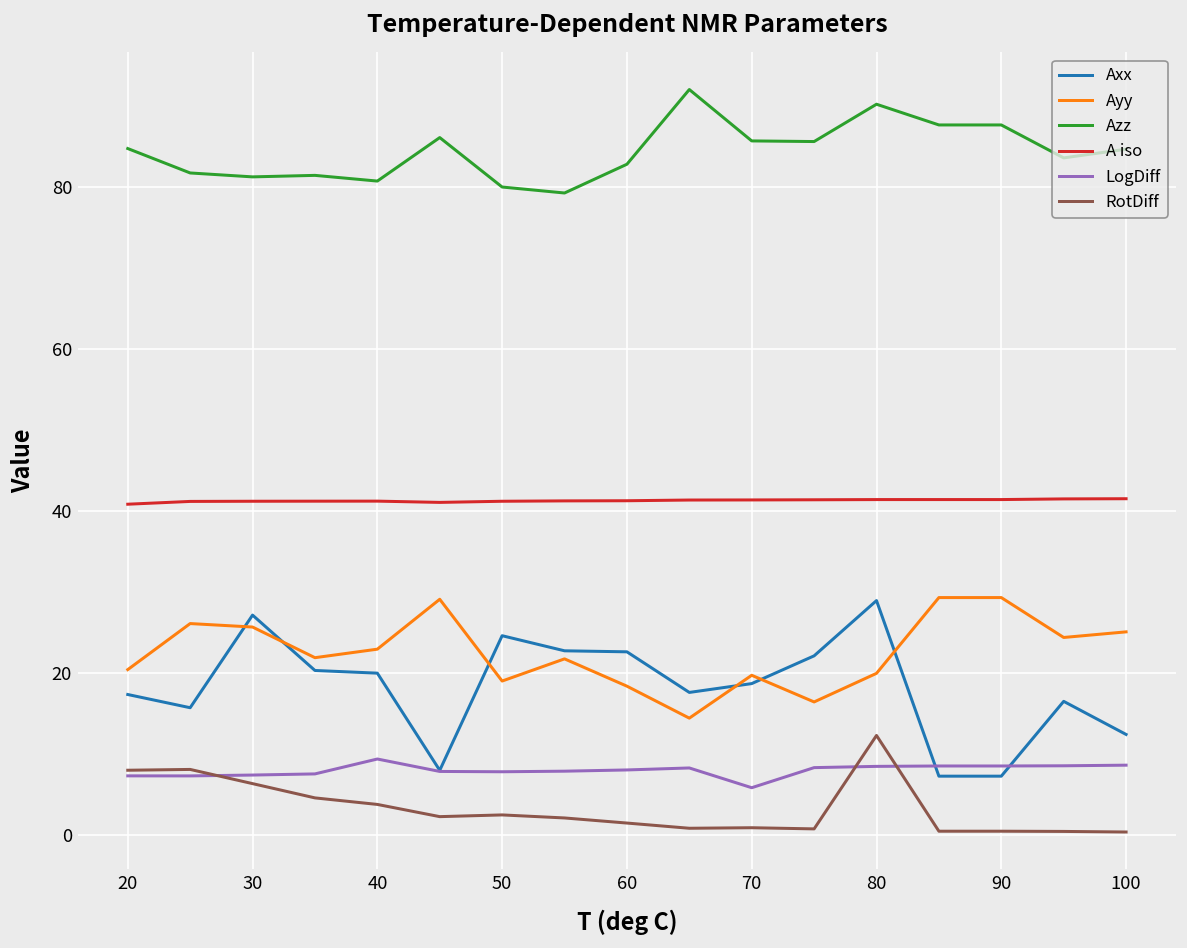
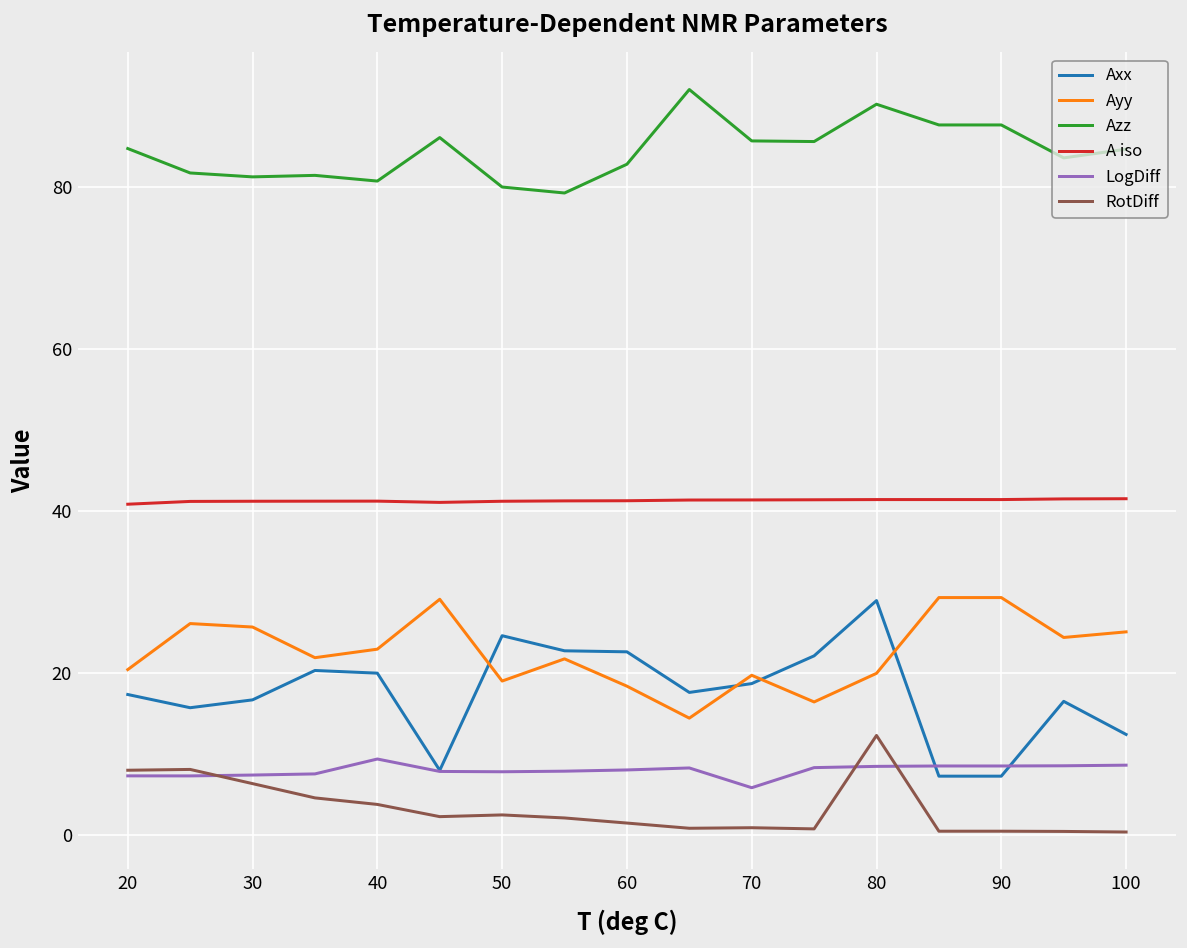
Axx, 30: 27 -> 17
